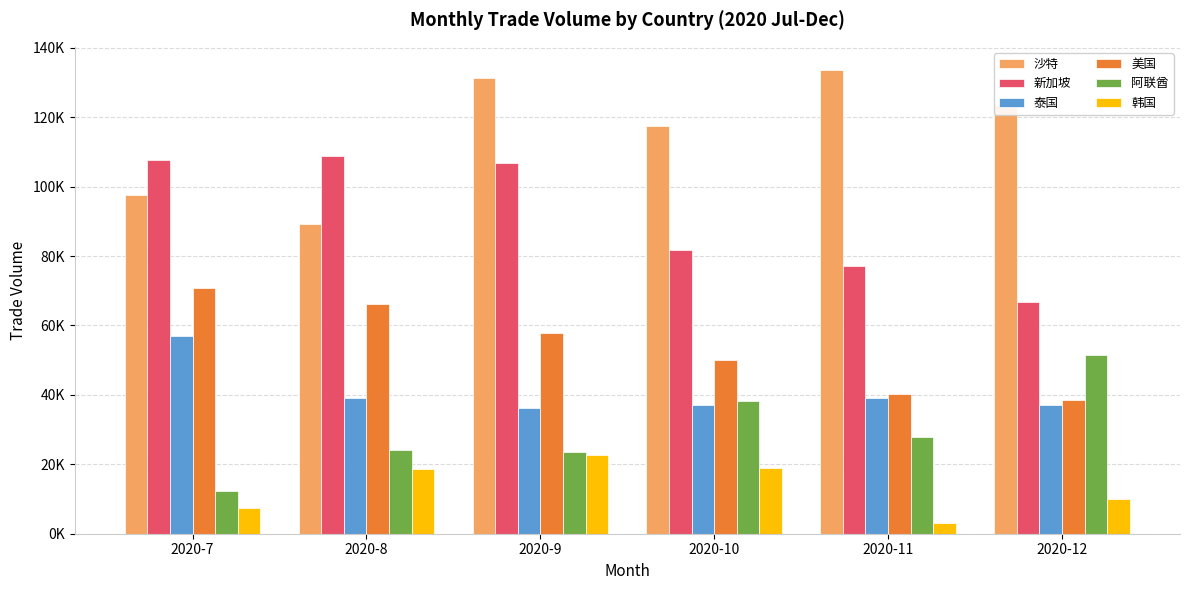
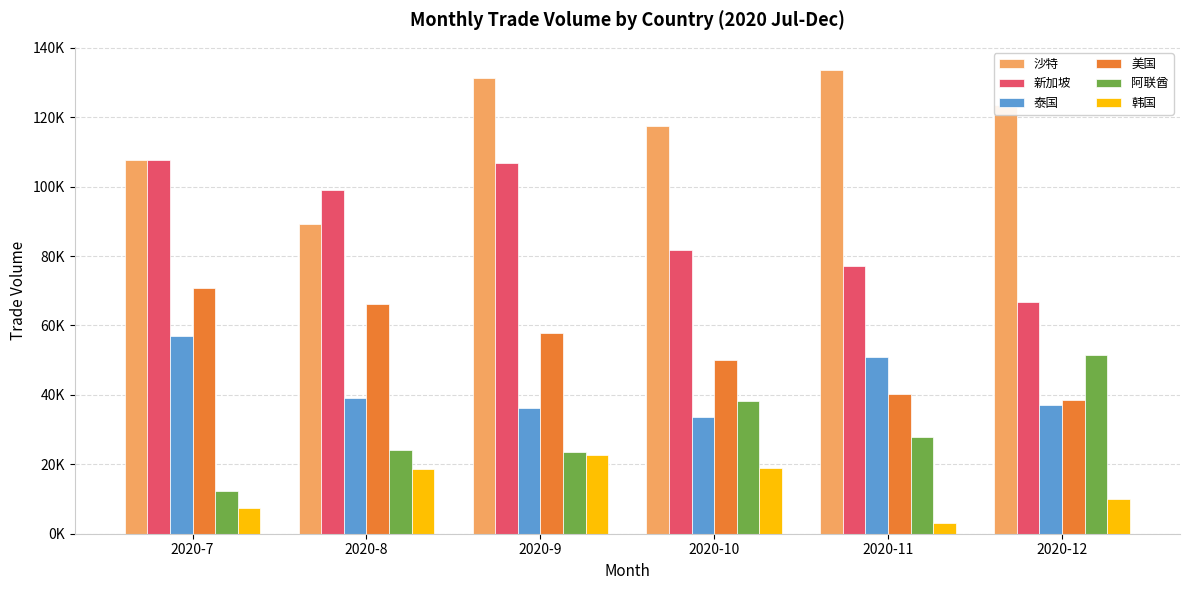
沙特, 2020-7: 97000 -> 108000
新加坡, 2020-8: 109000 -> 99000
泰国, 2020-10: 37000 -> 34000
泰国, 2020-11: 39000 -> 51000
